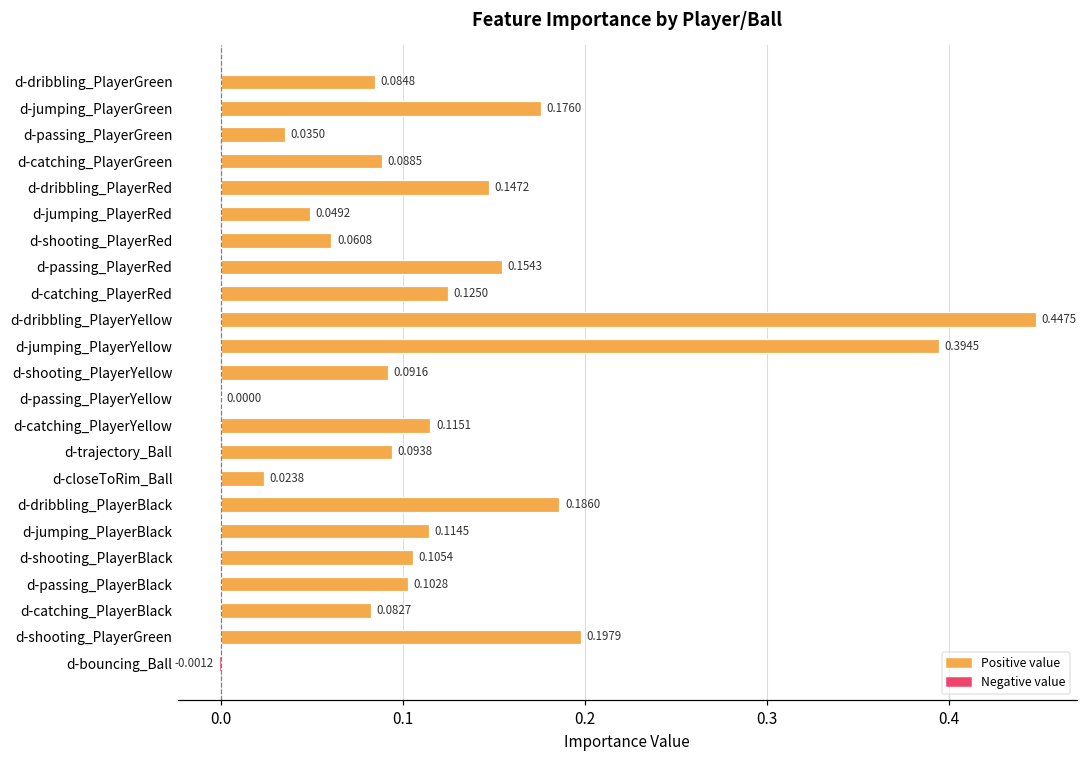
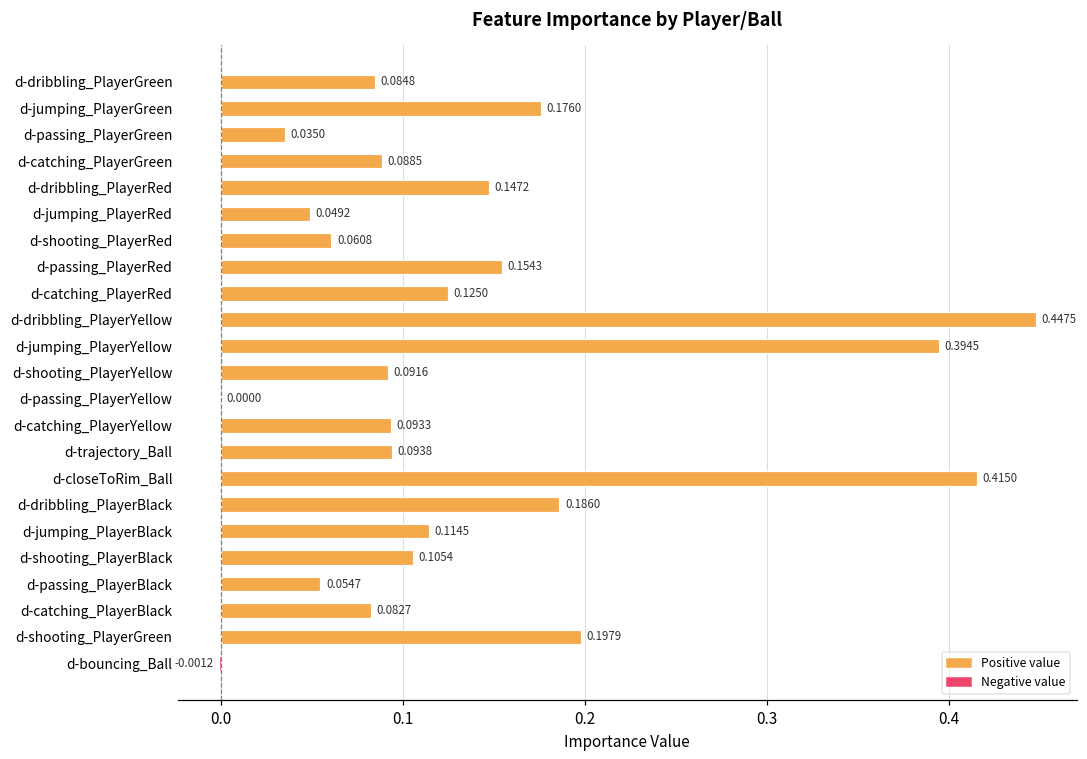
d-catching_PlayerYellow: 0.1151 -> 0.0933
d-closeToRim_Ball: 0.0238 -> 0.4150
d-passing_PlayerBlack: 0.1028 -> 0.0547
